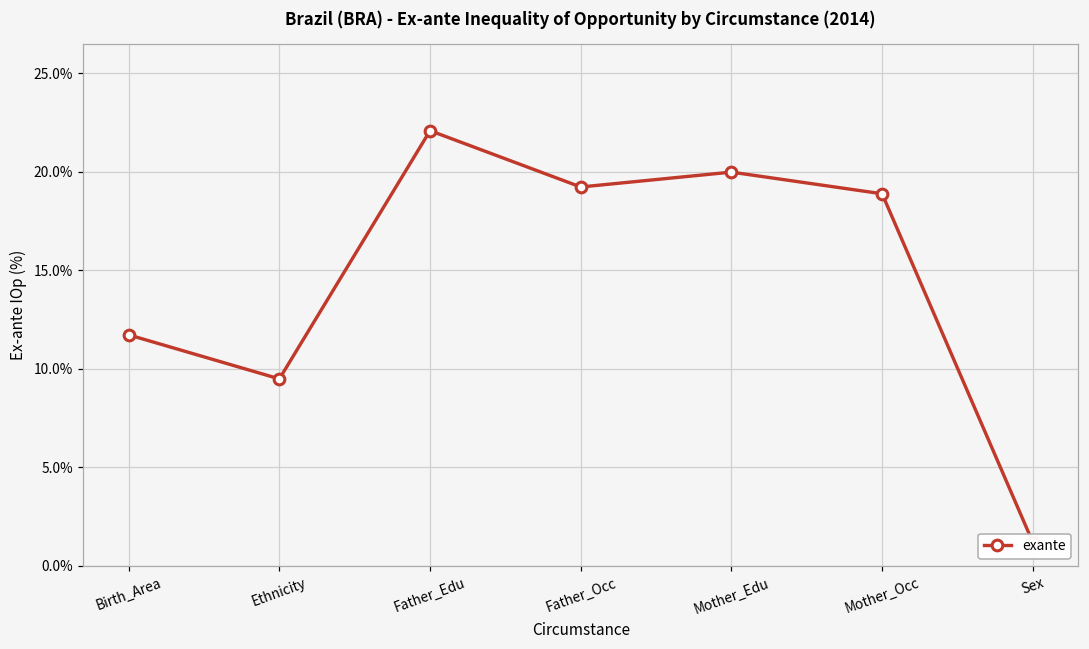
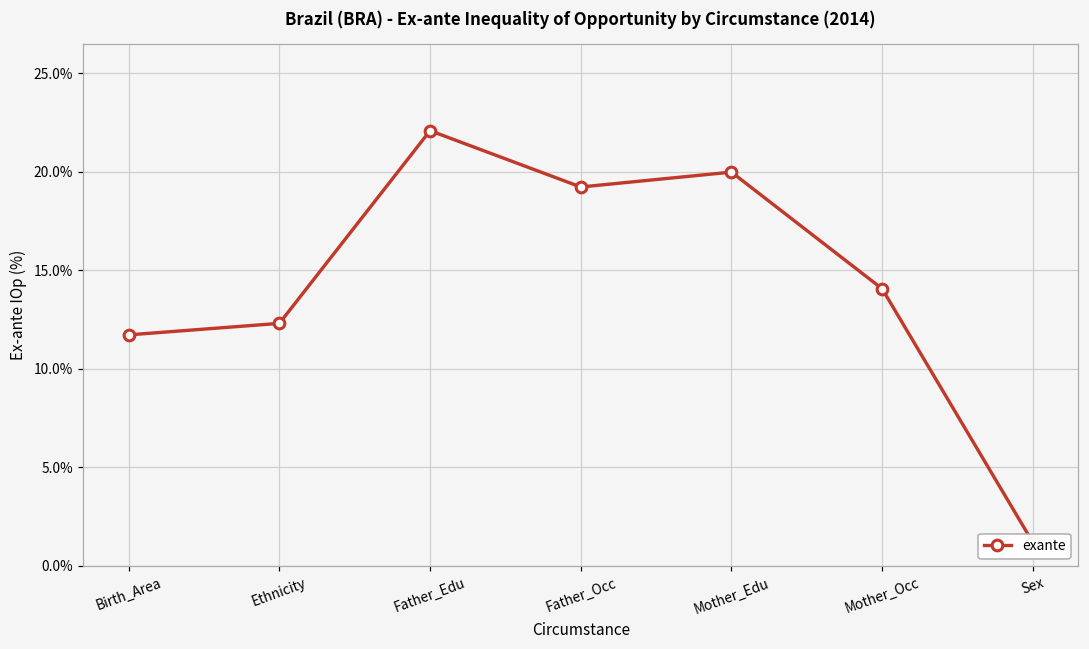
Ethnicity: 9.5% -> 12.3%
Mother_Occ: 18.9% -> 14.1%
